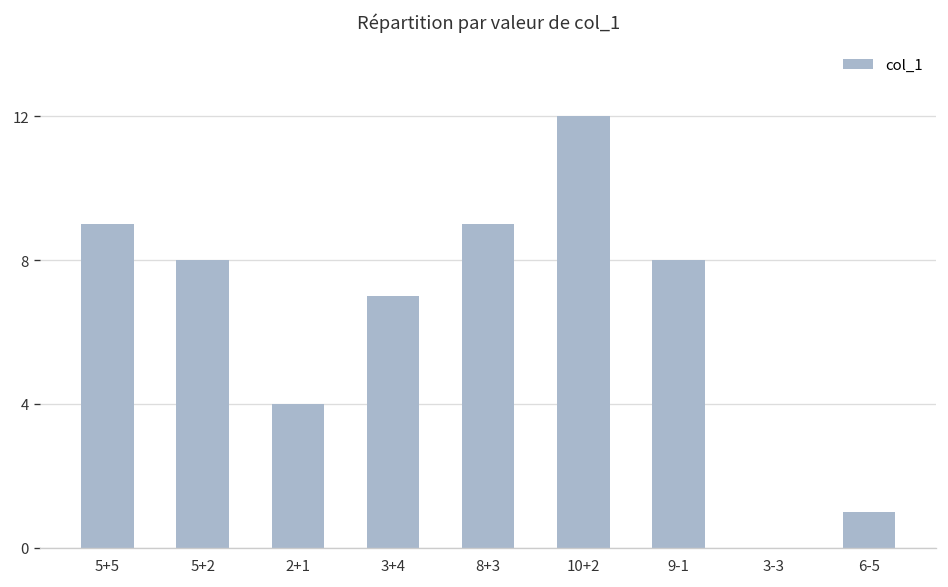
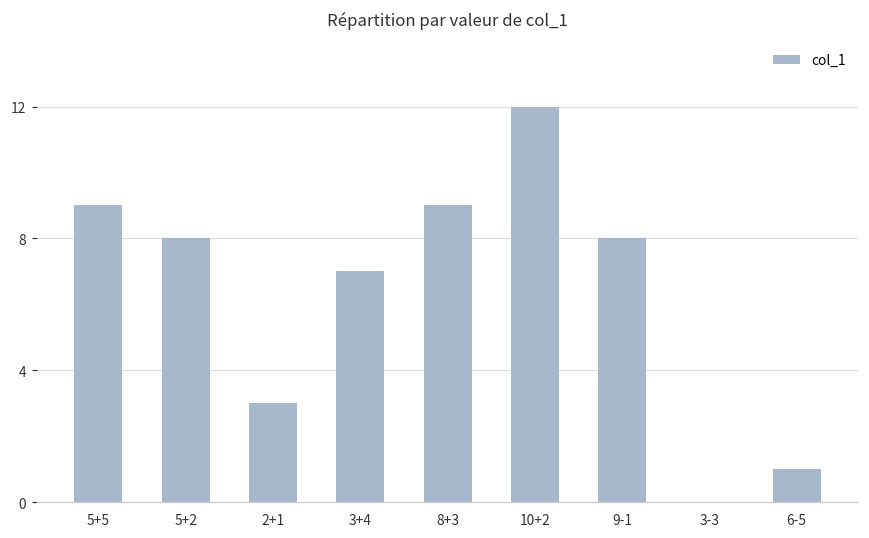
2+1: 4 -> 3
